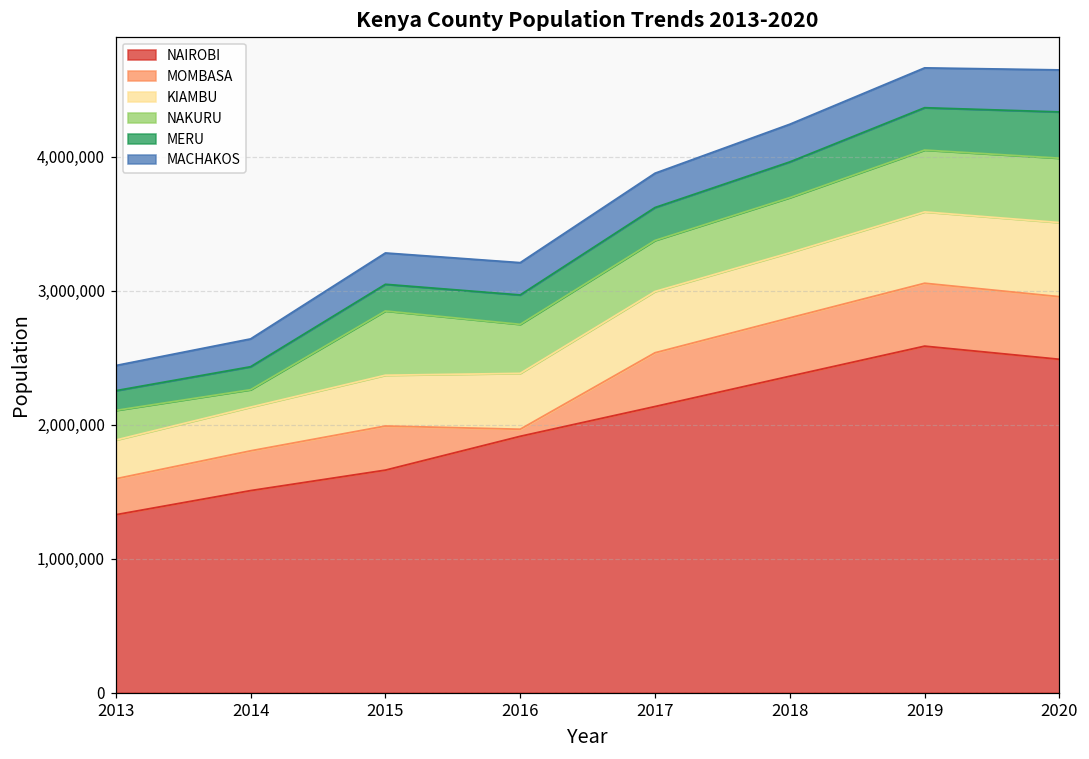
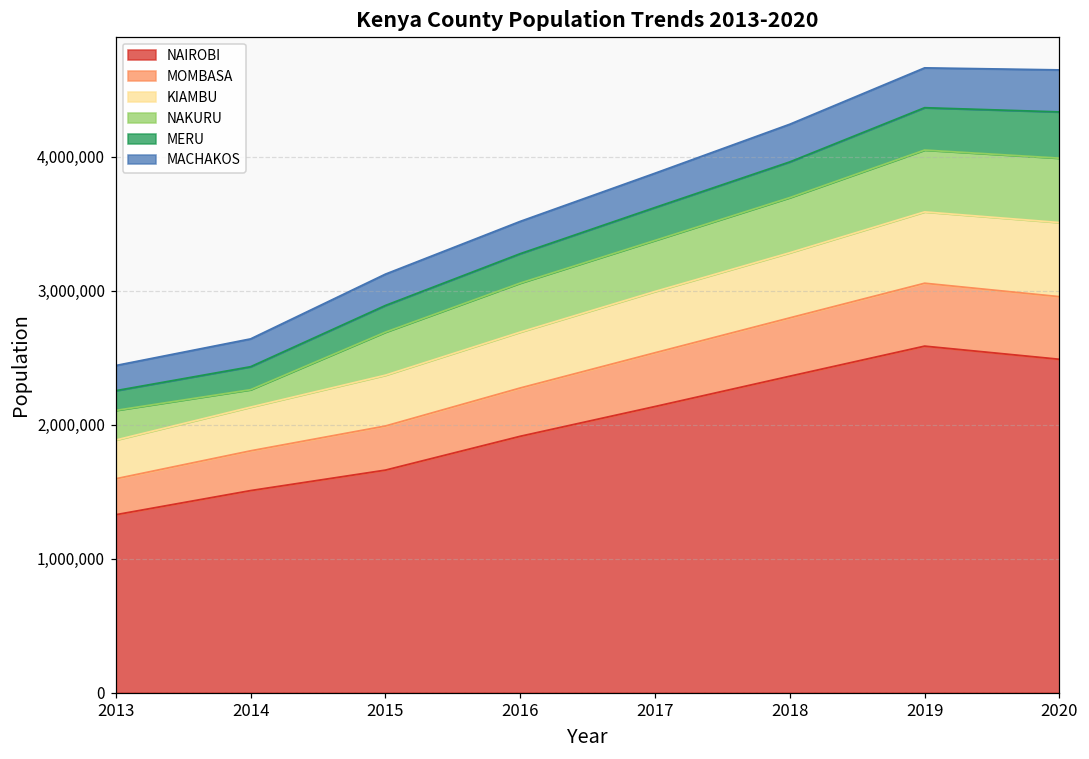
NAKURU, 2015: 480,000 -> 320,000
MOMBASA, 2016: 50,000 -> 360,000
